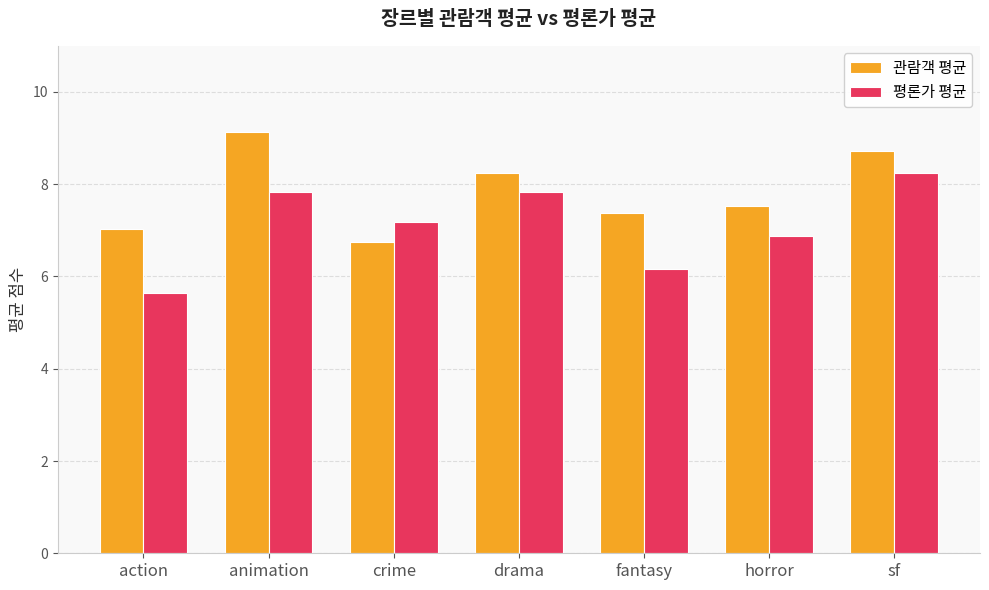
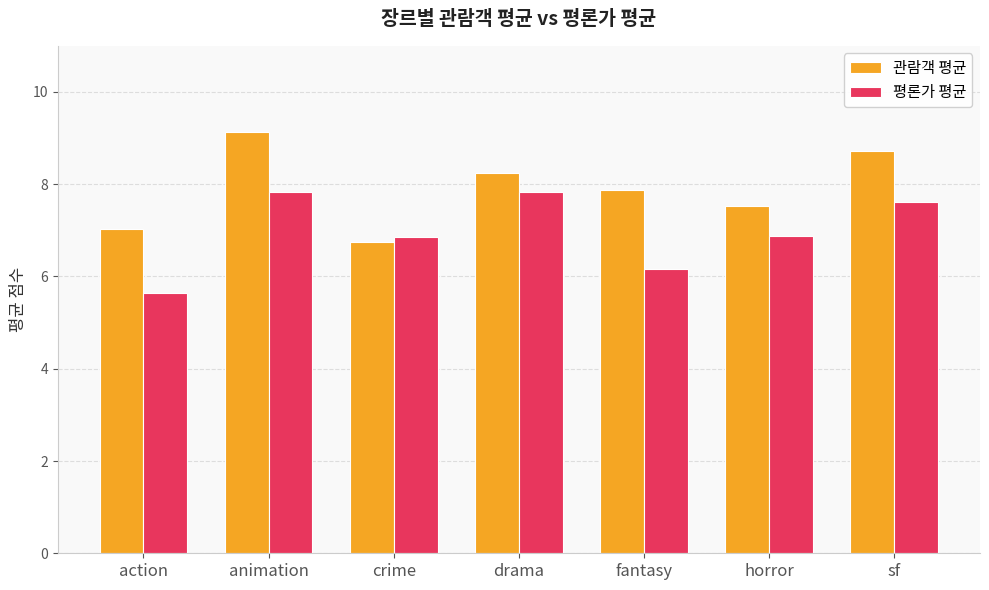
평론가 평균, crime: 7.2 -> 6.8
관람객 평균, fantasy: 7.4 -> 7.9
평론가 평균, sf: 8.2 -> 7.6
